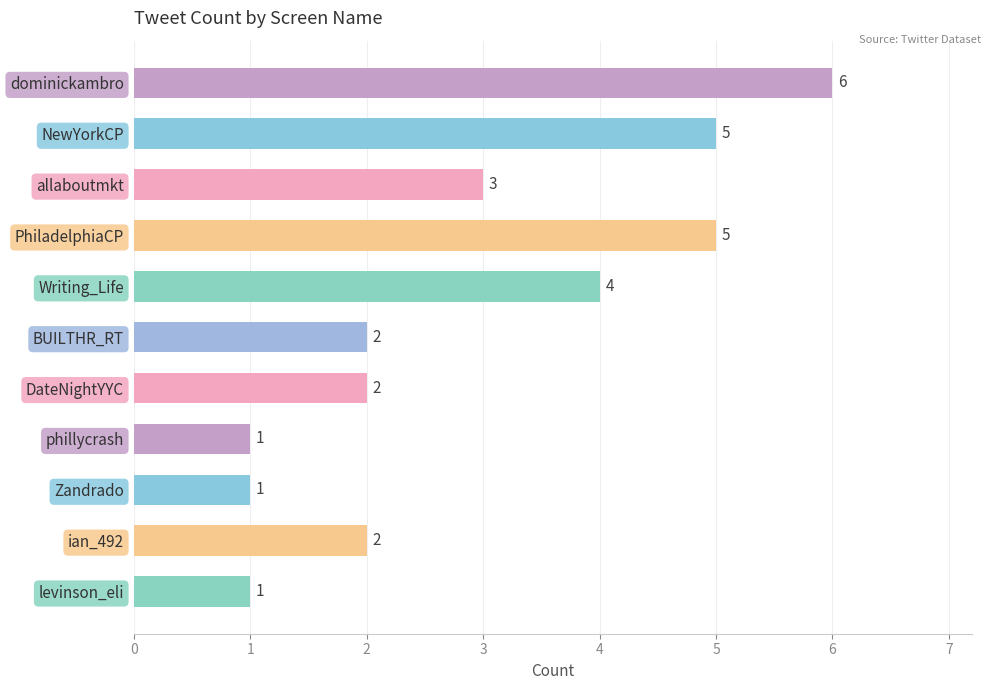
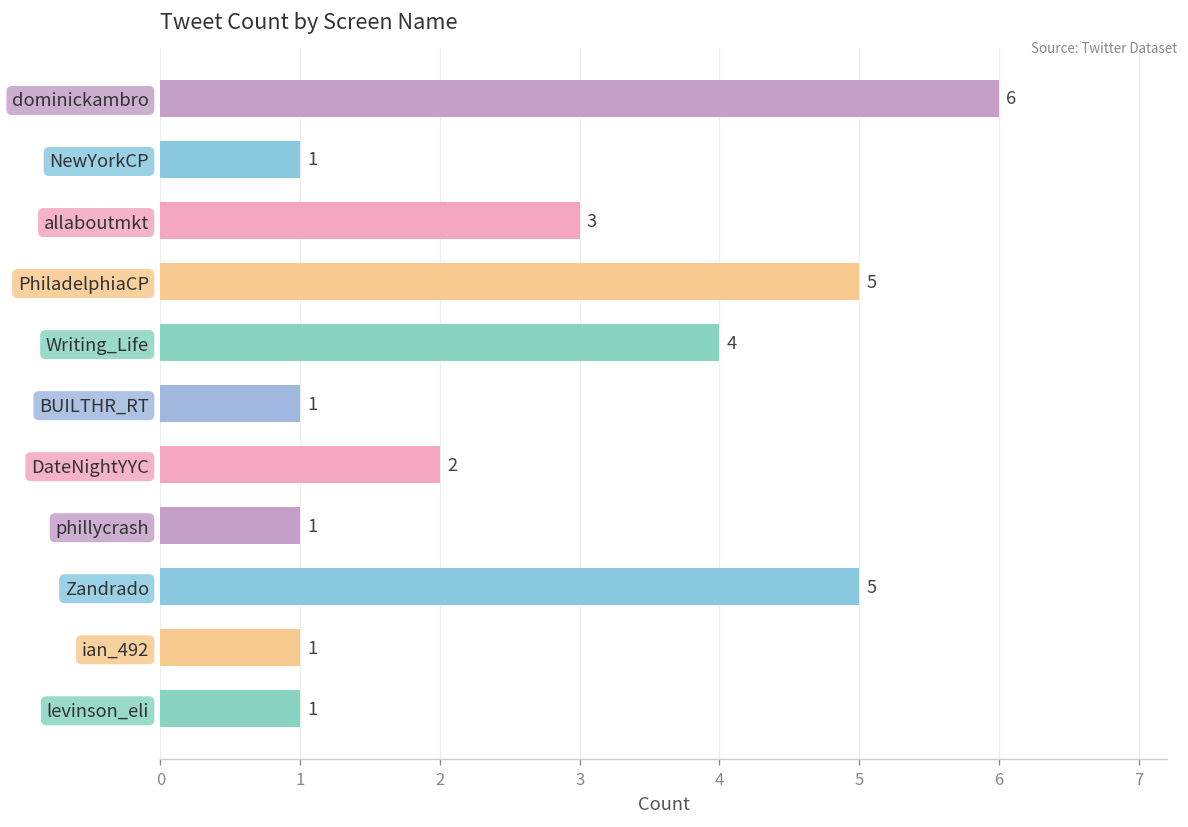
NewYorkCP: 5 -> 1
BUILTHR_RT: 2 -> 1
Zandrado: 1 -> 5
ian_492: 2 -> 1
